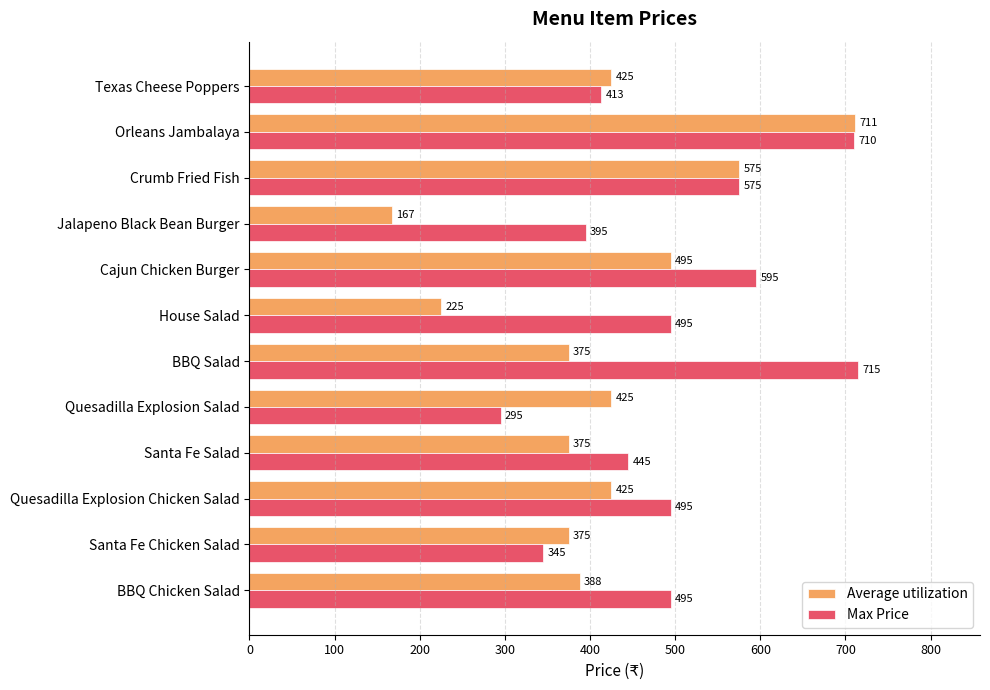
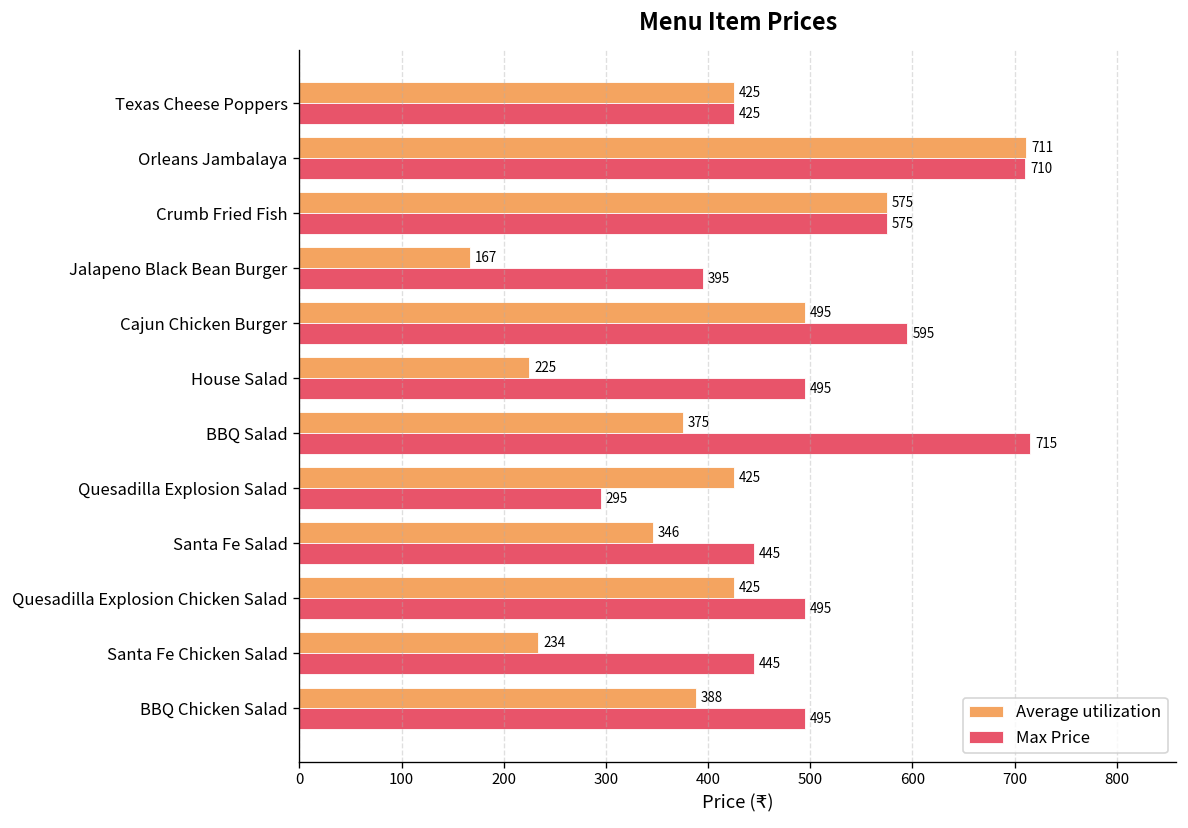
Max Price, Texas Cheese Poppers: 413 -> 425
Average utilization, Santa Fe Salad: 375 -> 346
Average utilization, Santa Fe Chicken Salad: 375 -> 234
Max Price, Santa Fe Chicken Salad: 345 -> 445
